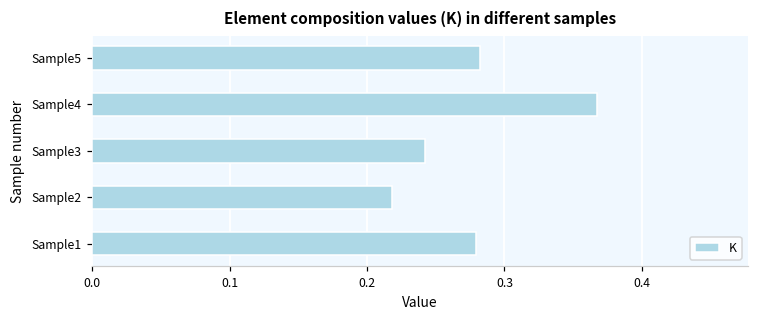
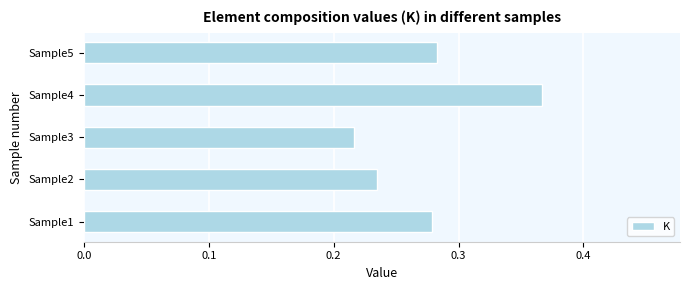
Sample3: 0.242 -> 0.216
Sample2: 0.218 -> 0.235
